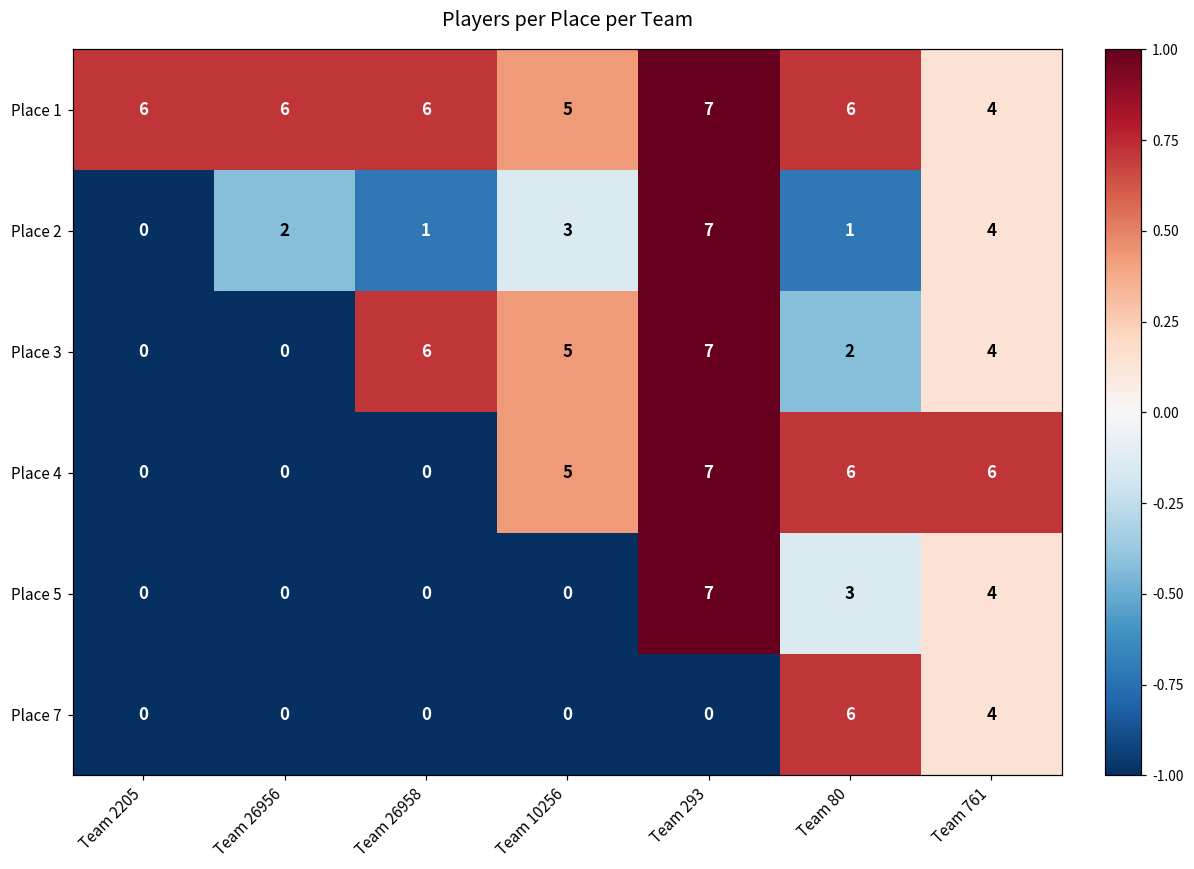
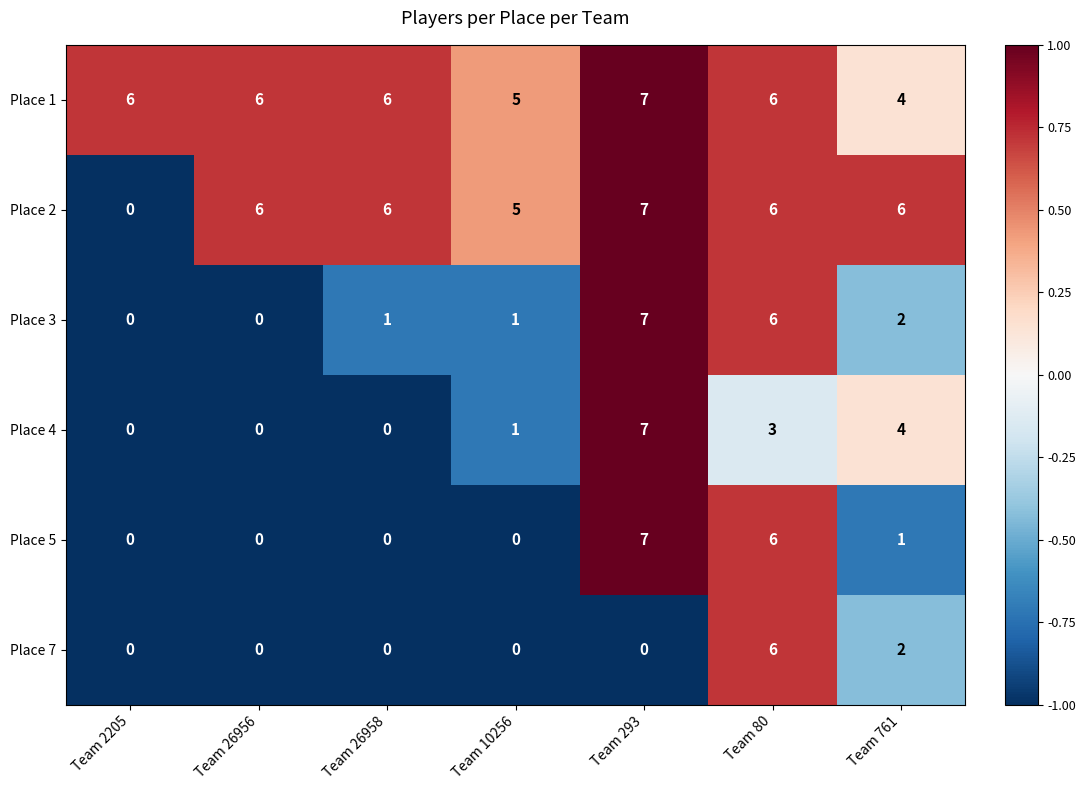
Place 2, Team 26956: 2 -> 6
Place 2, Team 26958: 1 -> 6
Place 2, Team 10256: 3 -> 5
Place 2, Team 80: 1 -> 6
Place 2, Team 761: 4 -> 6
Place 3, Team 26958: 6 -> 1
Place 3, Team 10256: 5 -> 1
Place 3, Team 80: 2 -> 6
Place 3, Team 761: 4 -> 2
Place 4, Team 10256: 5 -> 1
Place 4, Team 80: 6 -> 3
Place 4, Team 761: 6 -> 4
Place 5, Team 80: 3 -> 6
Place 5, Team 761: 4 -> 1
Place 7, Team 761: 4 -> 2
